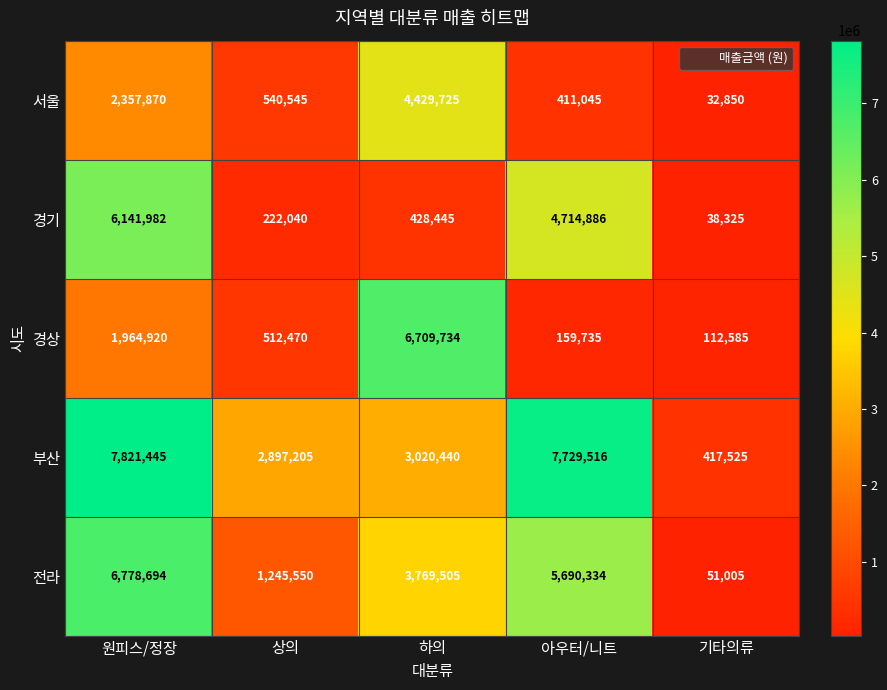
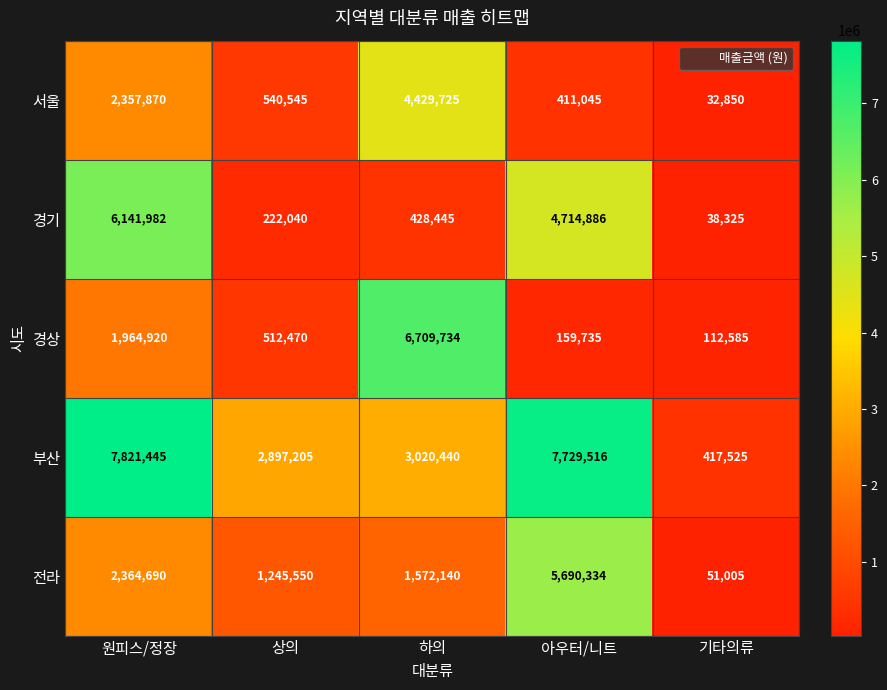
전라, 원피스/정장: 6,778,694 -> 2,364,690
전라, 하의: 3,769,505 -> 1,572,140
